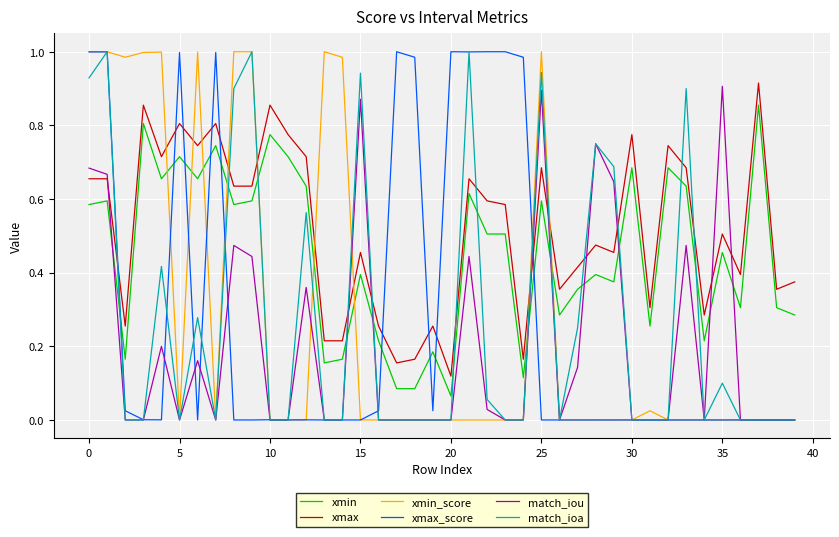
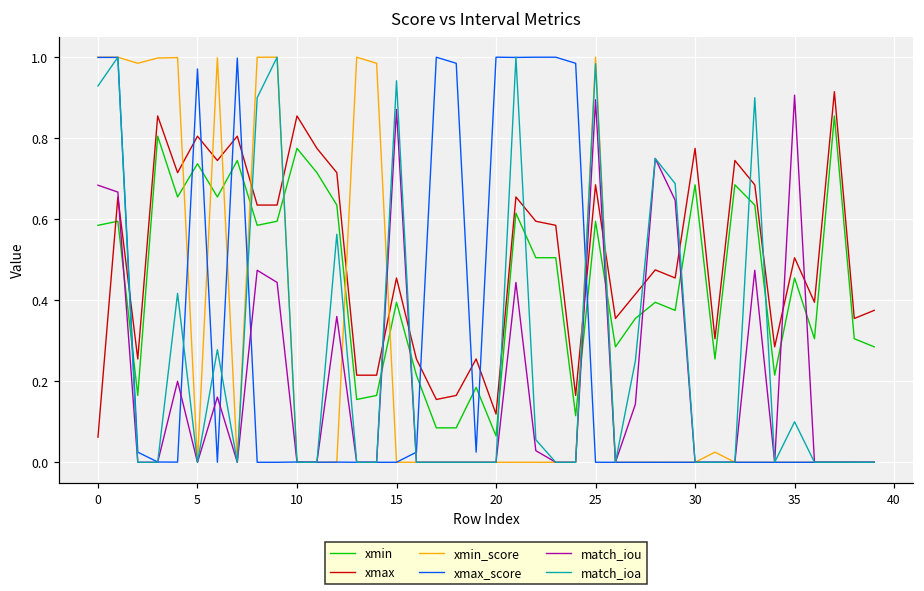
xmax, 0: 0.66 -> 0.06
xmin, 5: 0.72 -> 0.74
xmax_score, 5: 1.00 -> 0.97
match_ioa, 25: 0.94 -> 0.98
